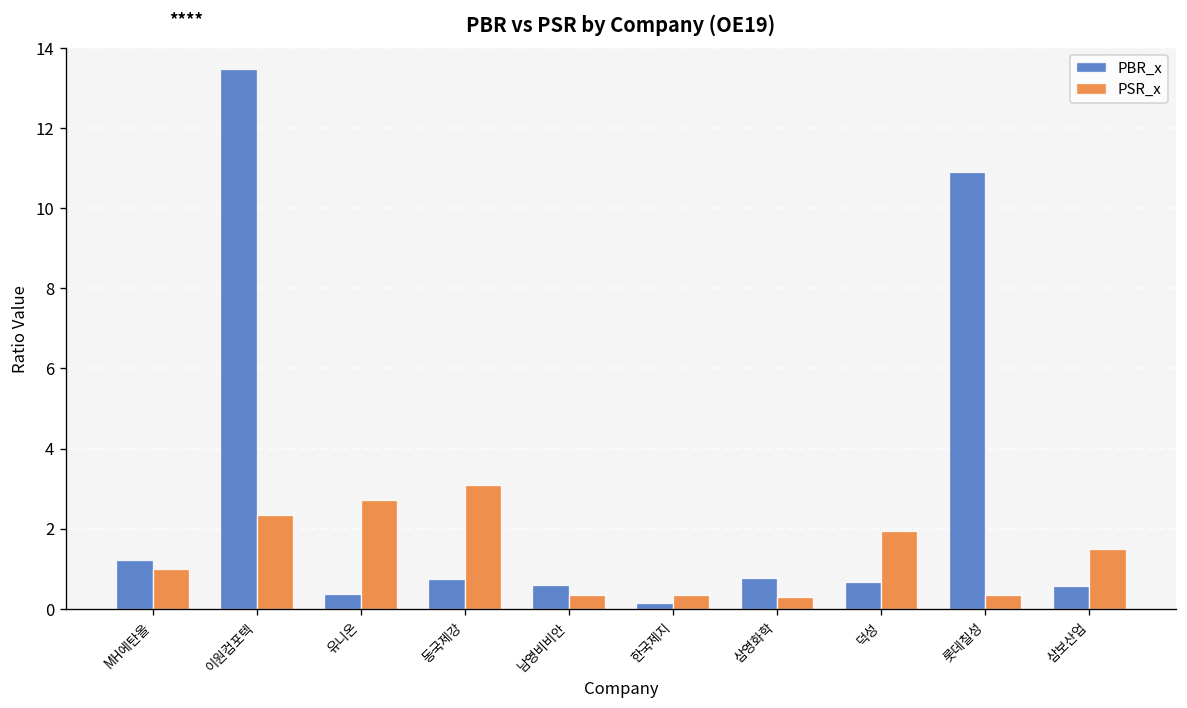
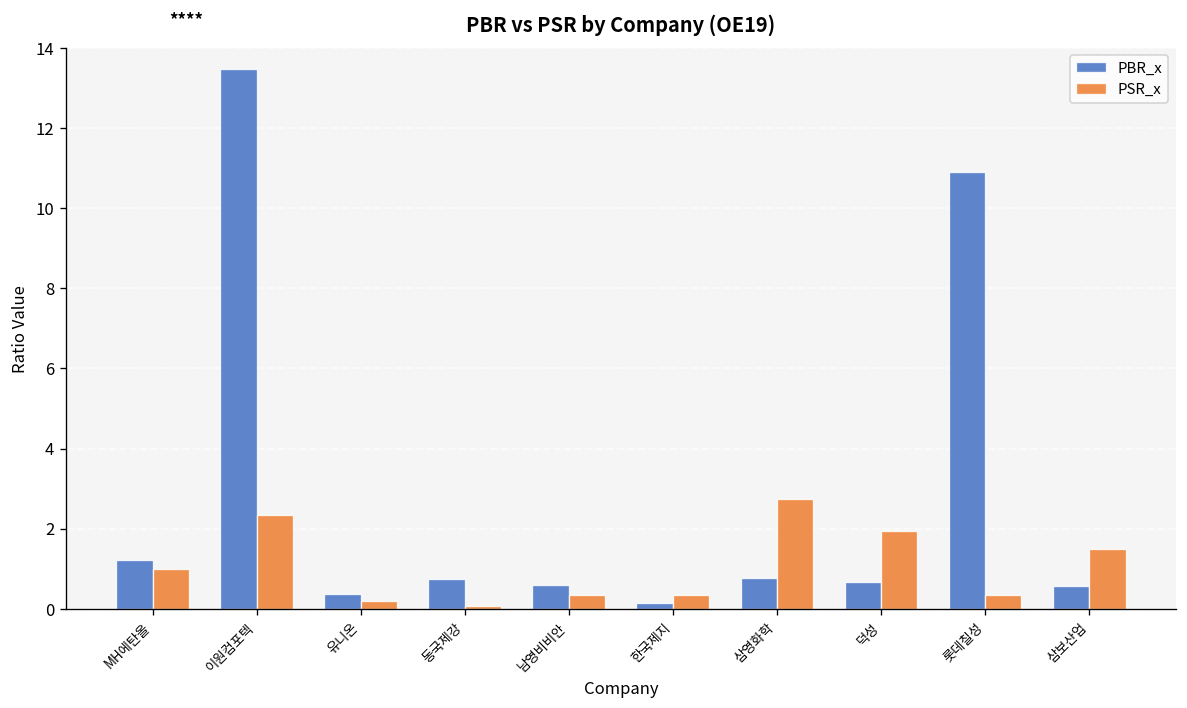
PSR_x, 유니온: 2.7 -> 0.2
PSR_x, 동국제강: 3.1 -> 0.1
PSR_x, 삼영화학: 0.3 -> 2.7
